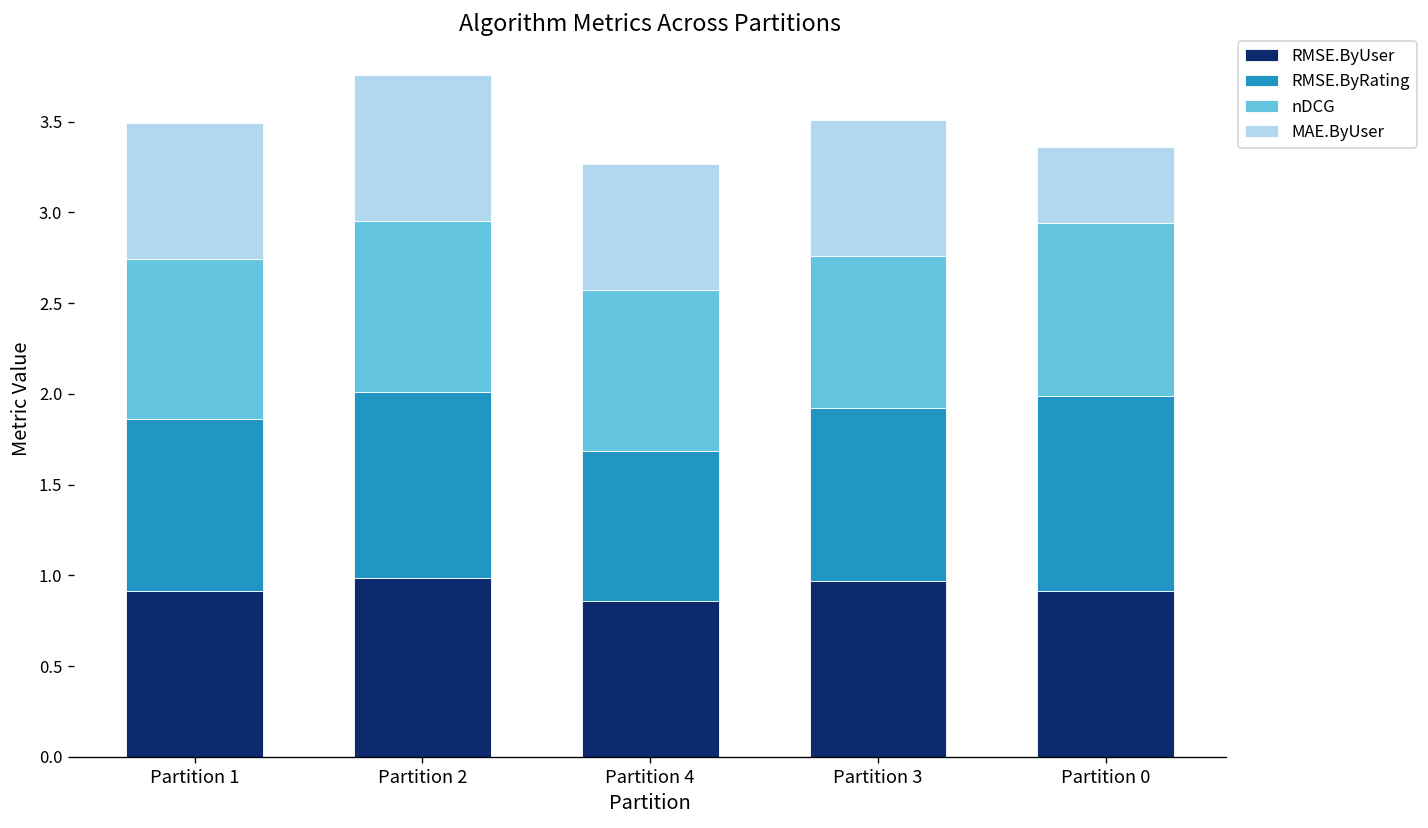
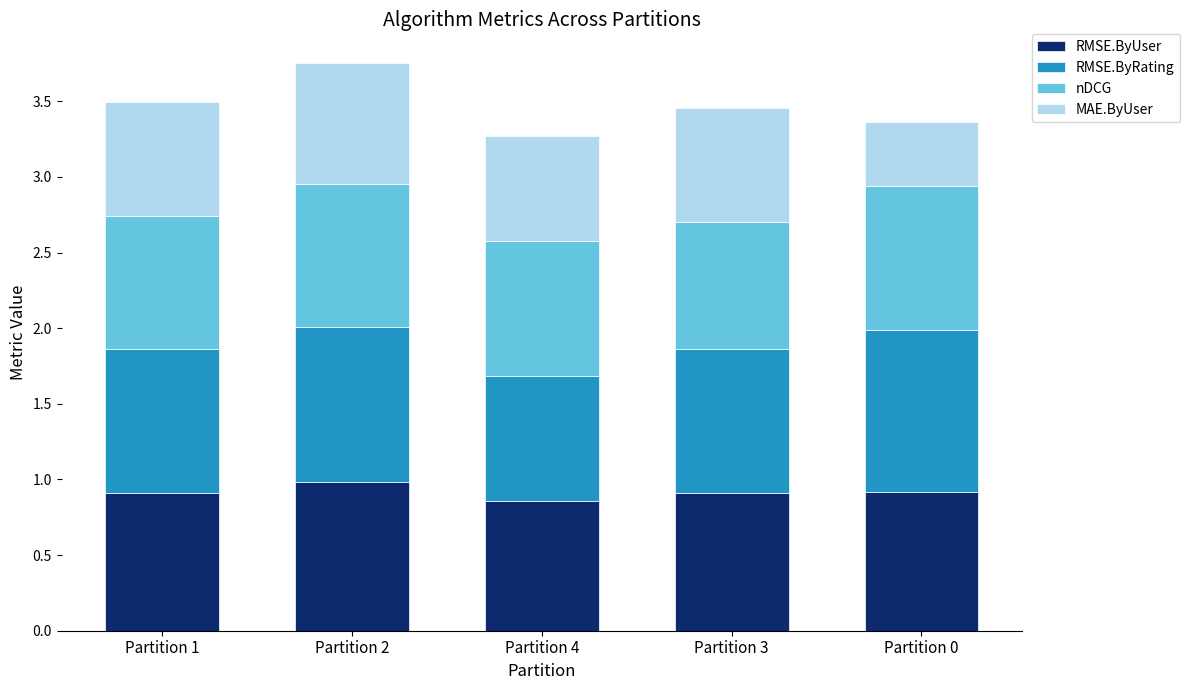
RMSE.ByUser, Partition 3: 0.97 -> 0.91
